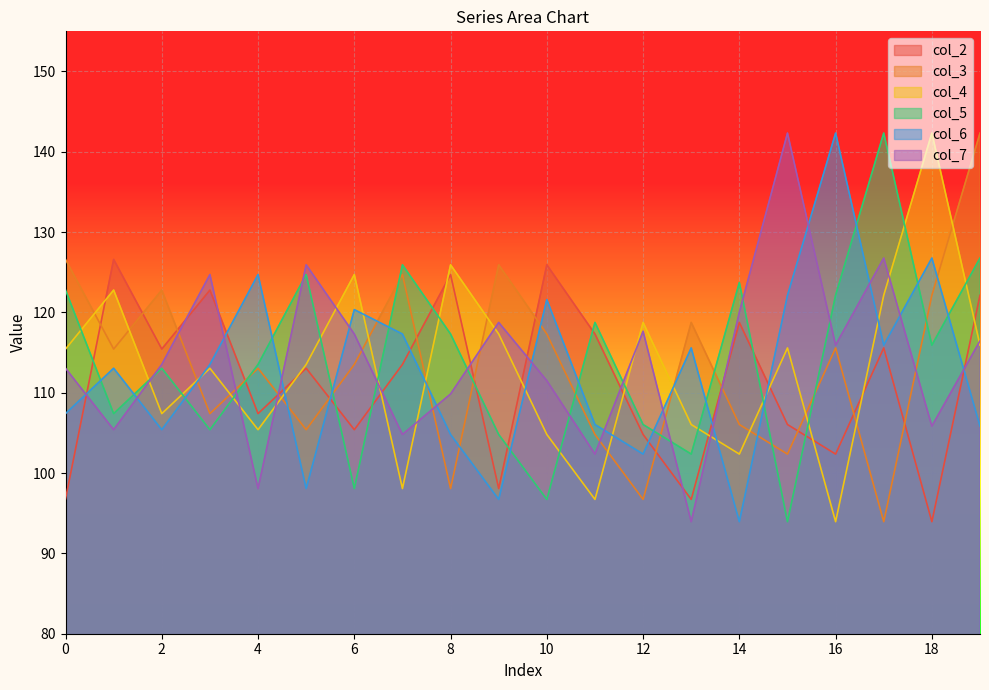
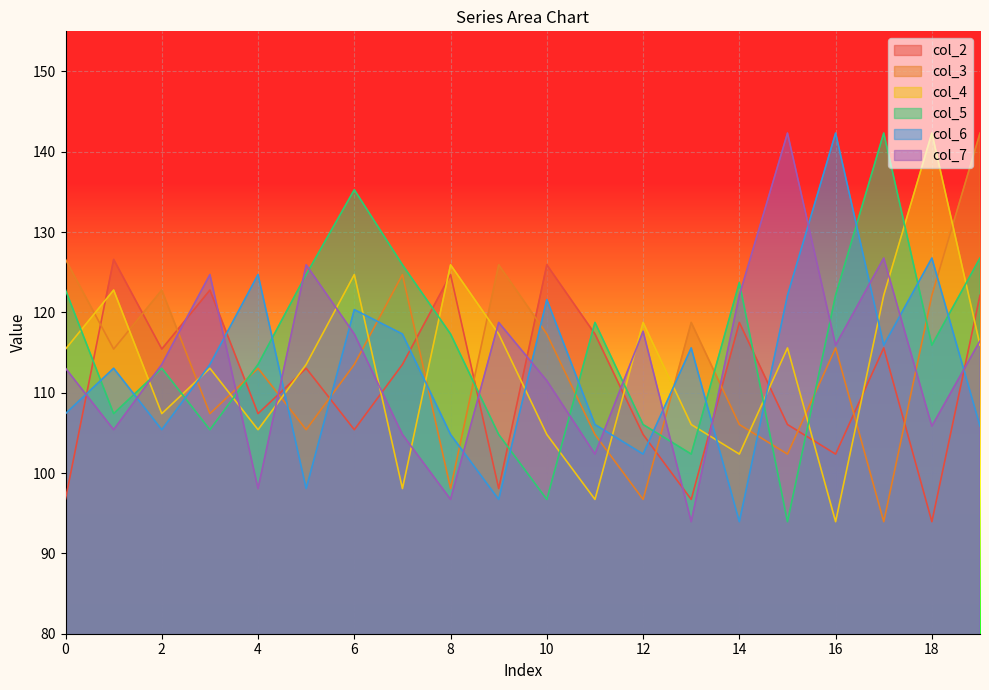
col_5, 6: 98 -> 135
col_7, 8: 110 -> 97
col_7, 14: 120 -> 122
